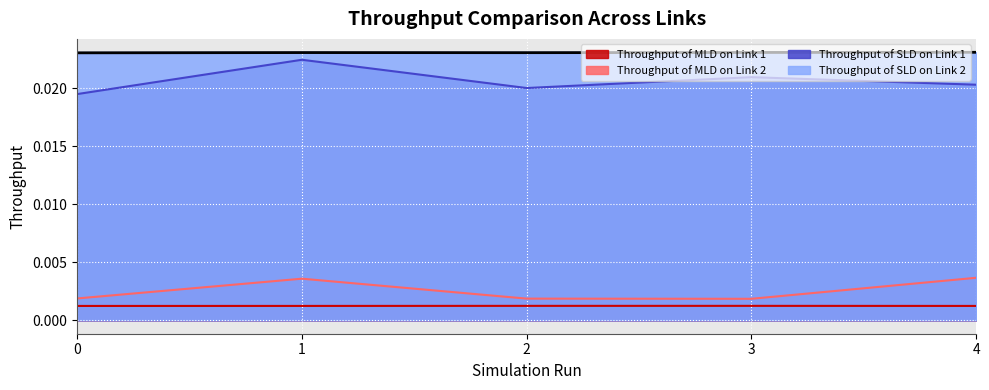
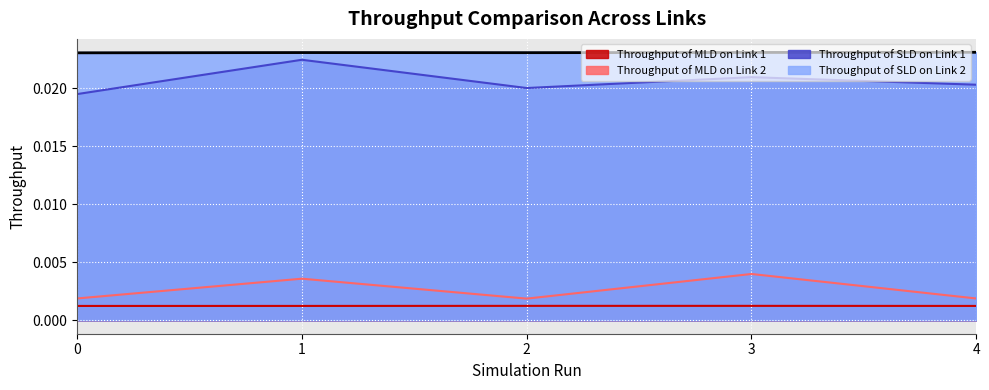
Throughput of MLD on Link 2, 3: 0.0019 -> 0.0040
Throughput of MLD on Link 2, 4: 0.0037 -> 0.0019
